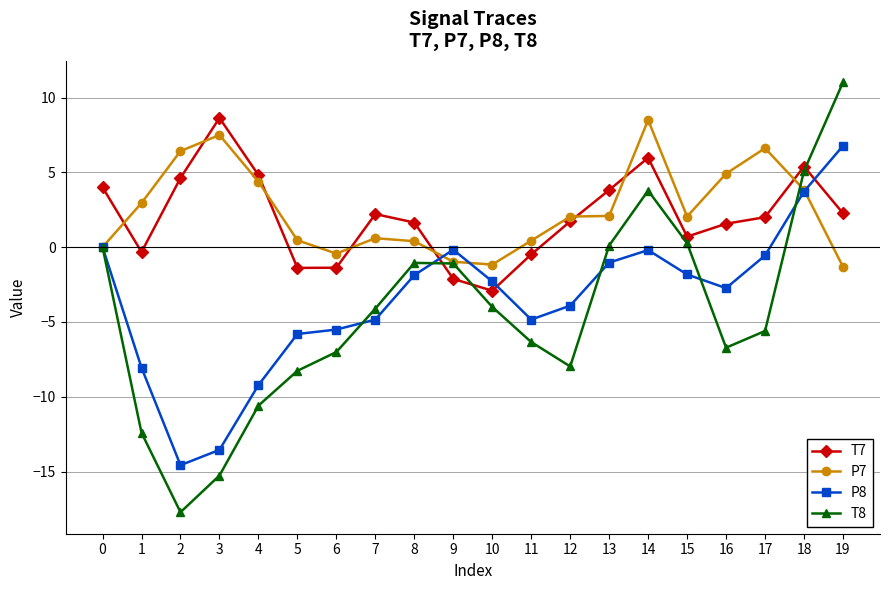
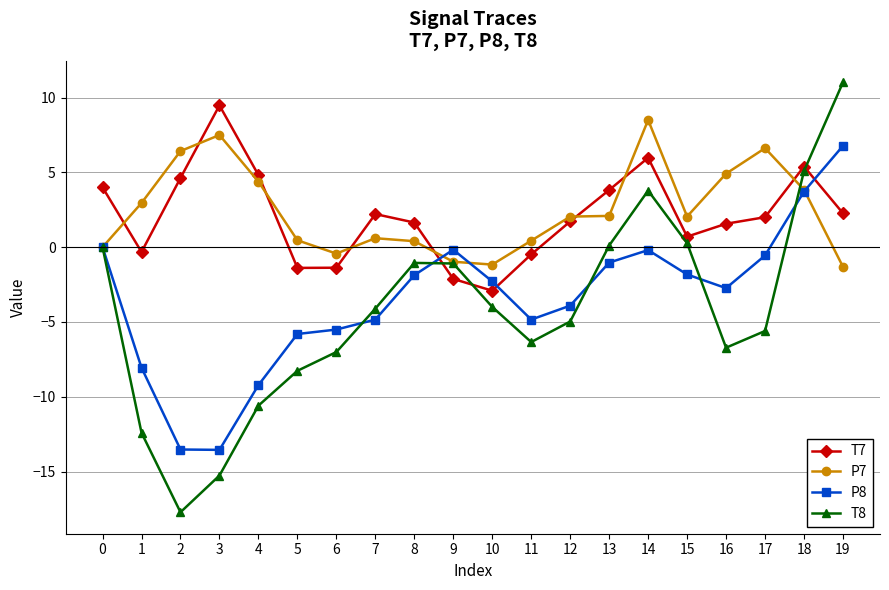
P8, 2: -14.6 -> -13.5
T7, 3: 8.6 -> 9.5
T8, 12: -8.0 -> -5.0
